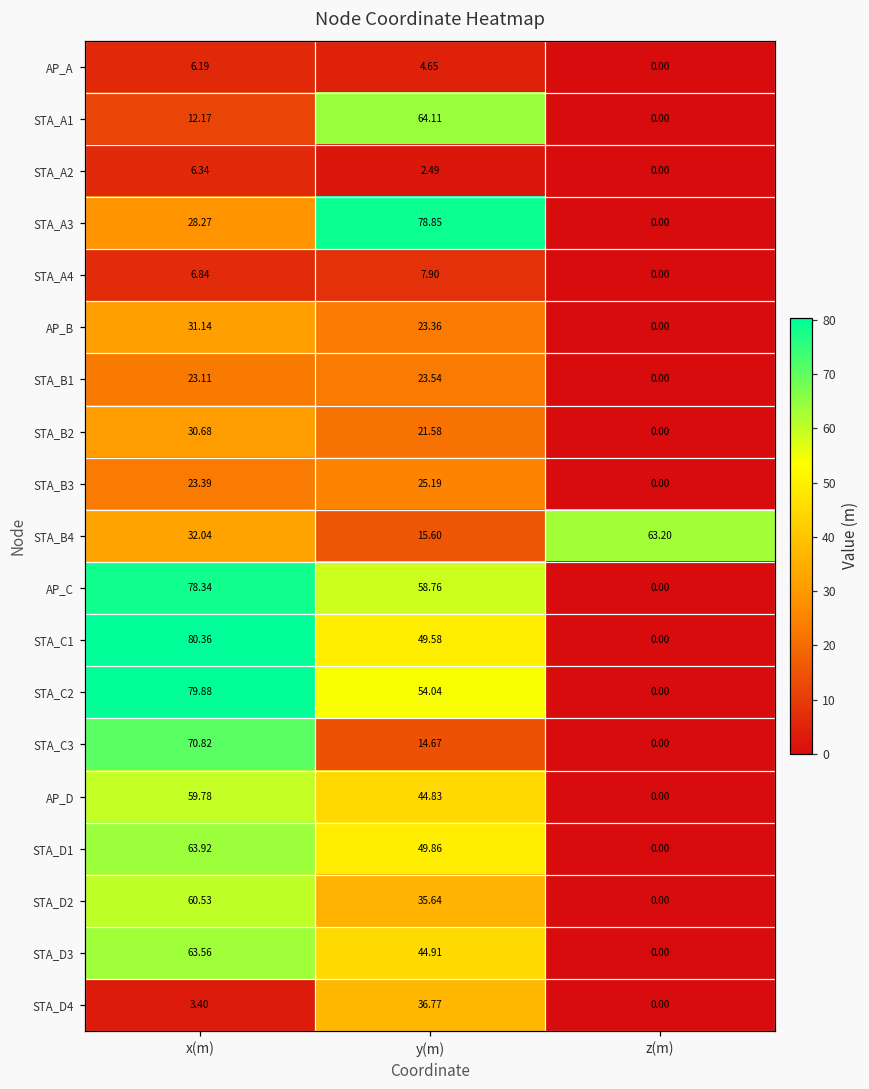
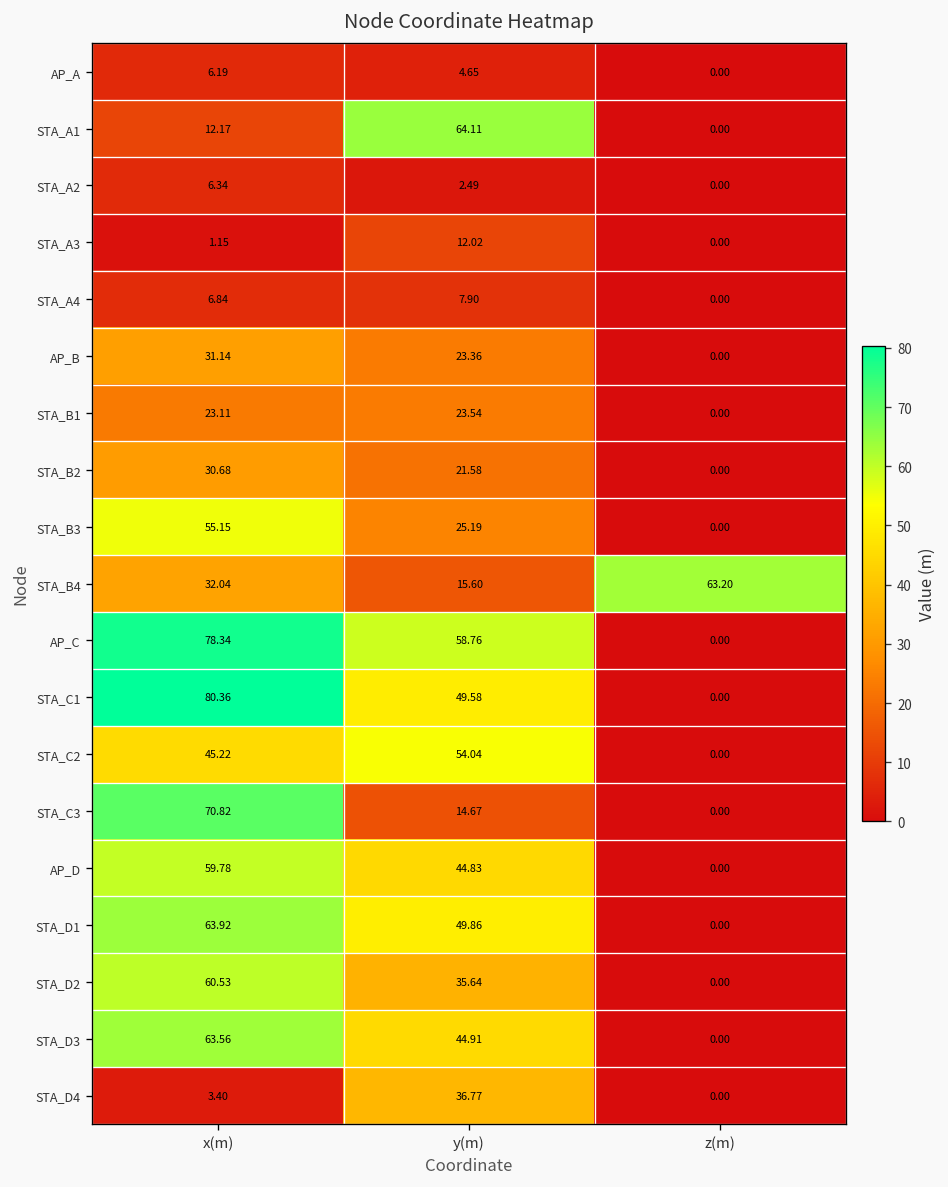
STA_A3, x(m): 28.27 -> 1.15
STA_A3, y(m): 78.85 -> 12.02
STA_B3, x(m): 23.39 -> 55.15
STA_C2, x(m): 79.88 -> 45.22
